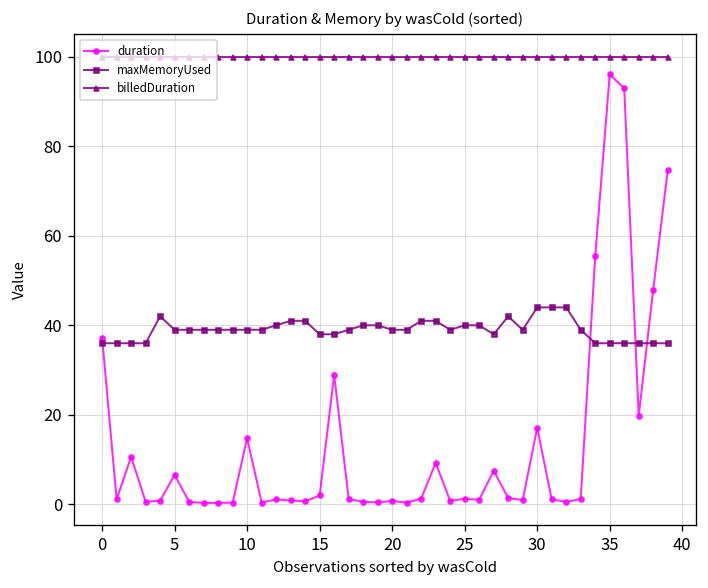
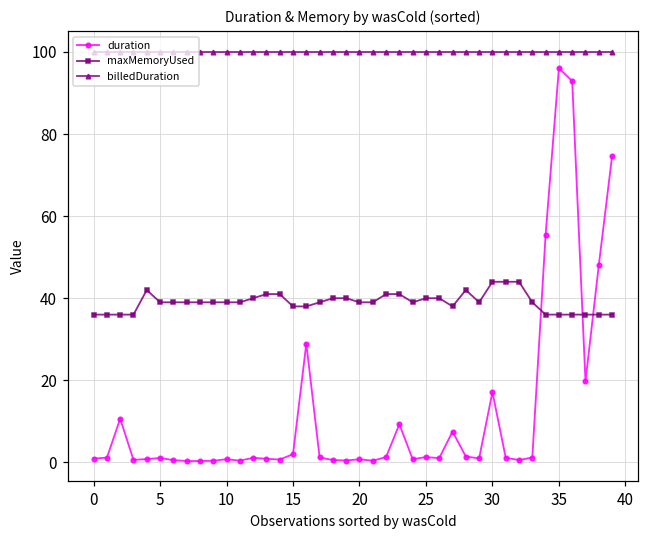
duration, 0: 37 -> 1
duration, 5: 7 -> 1
duration, 10: 15 -> 1
